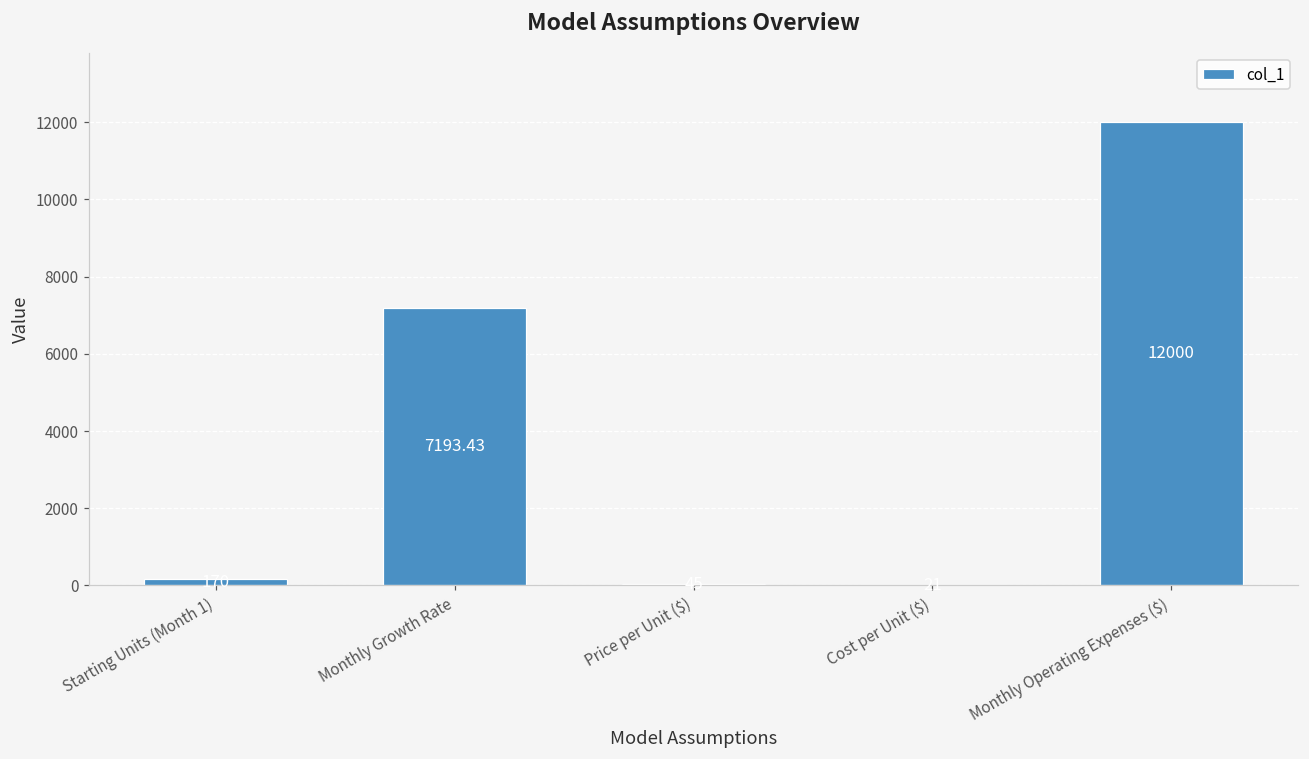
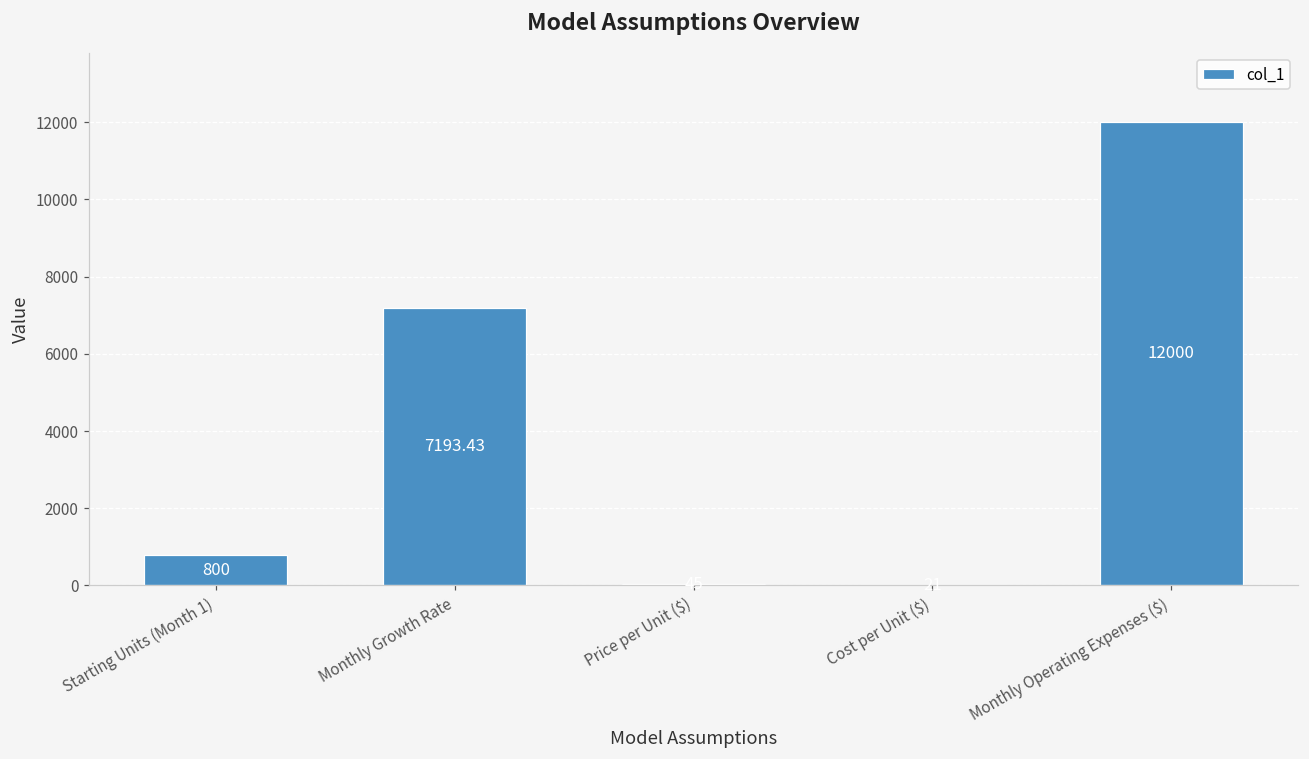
Starting Units (Month 1): 200 -> 800
